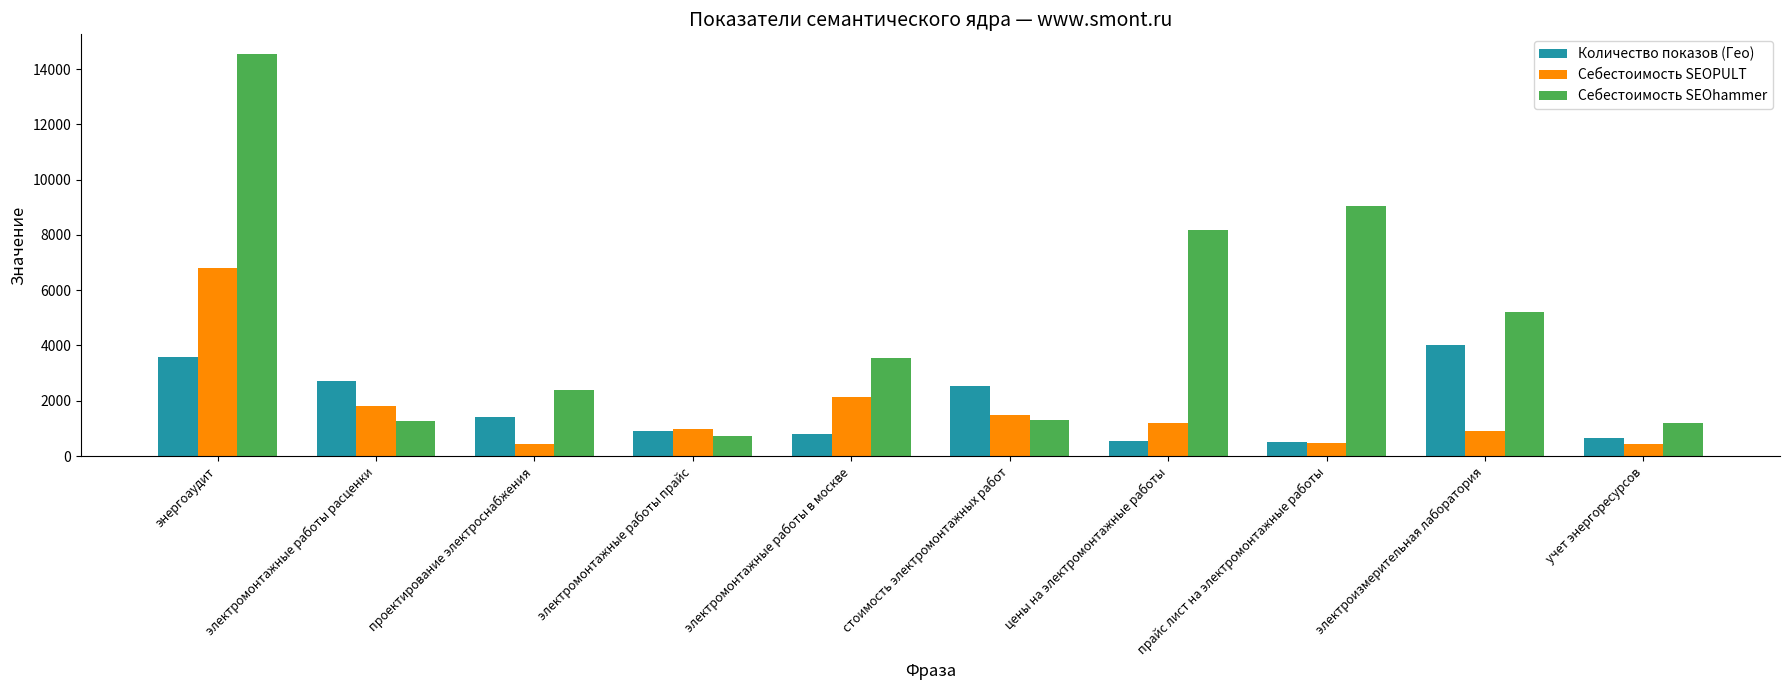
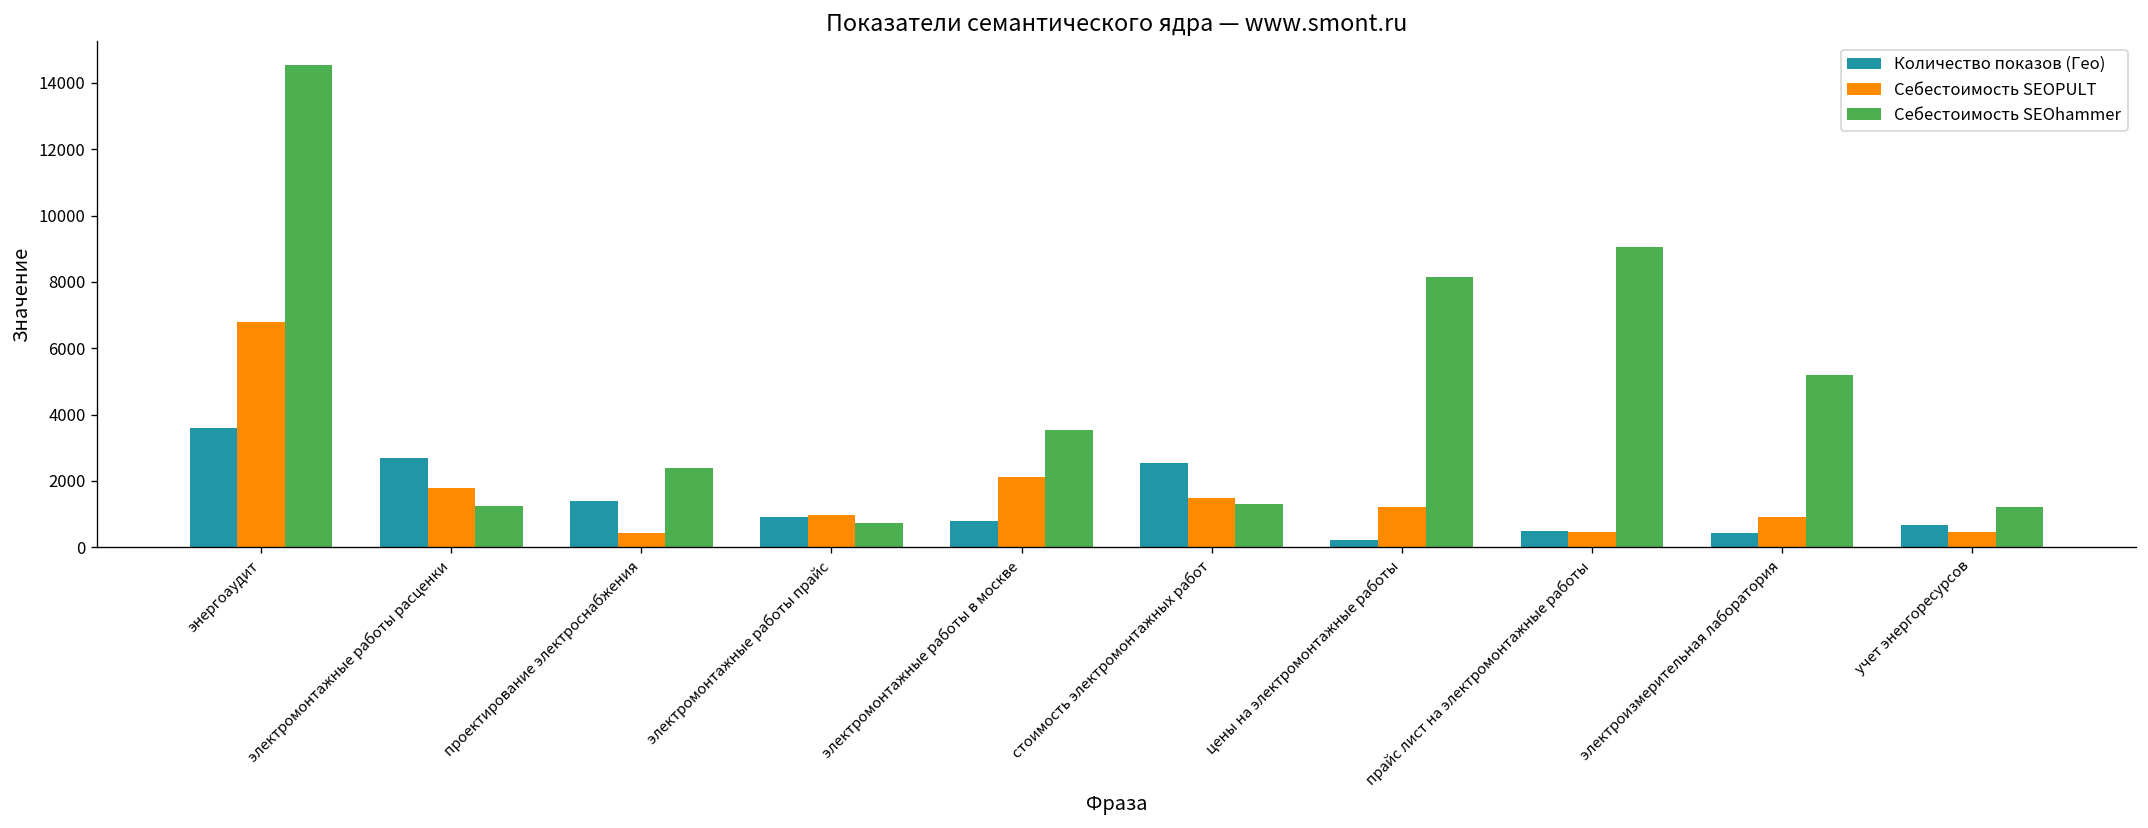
Количество показов (Гео), цены на электромонтажные работы: 600 -> 200
Количество показов (Гео), электроизмерительная лаборатория: 4000 -> 400
